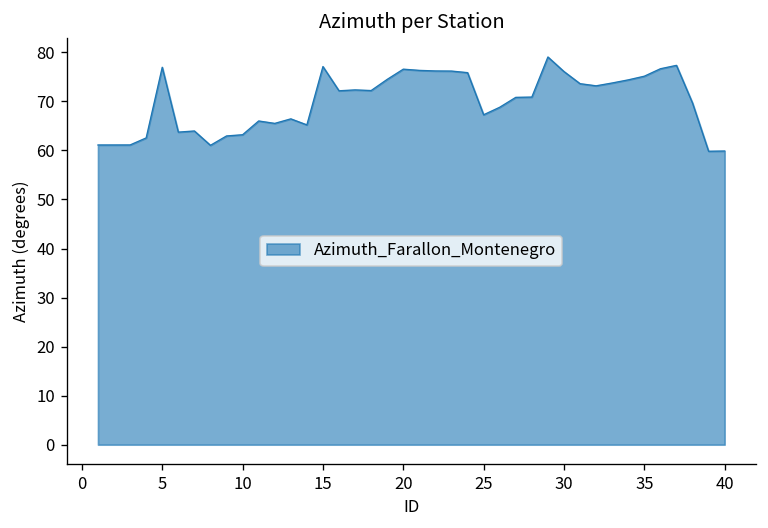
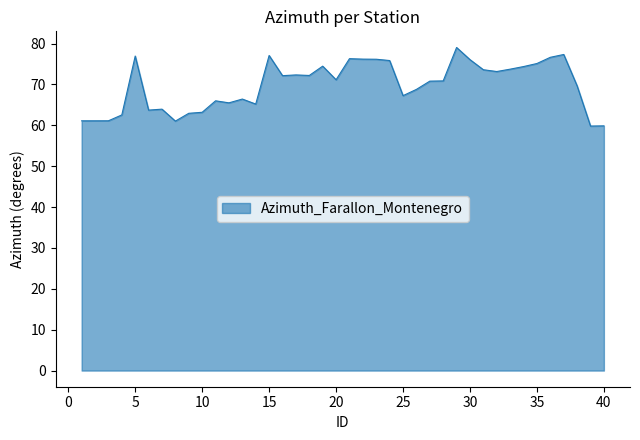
20: 77 -> 71
